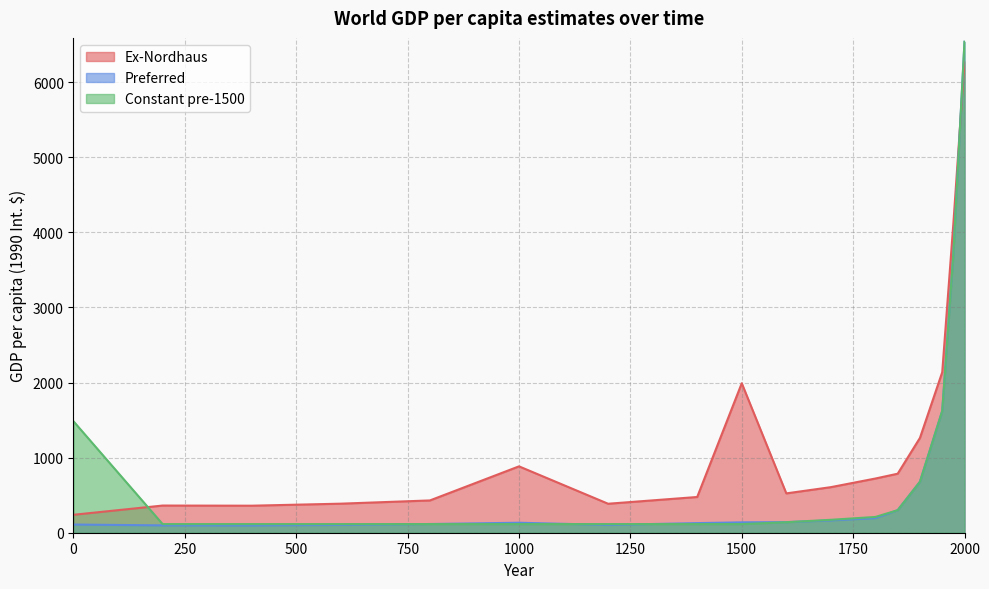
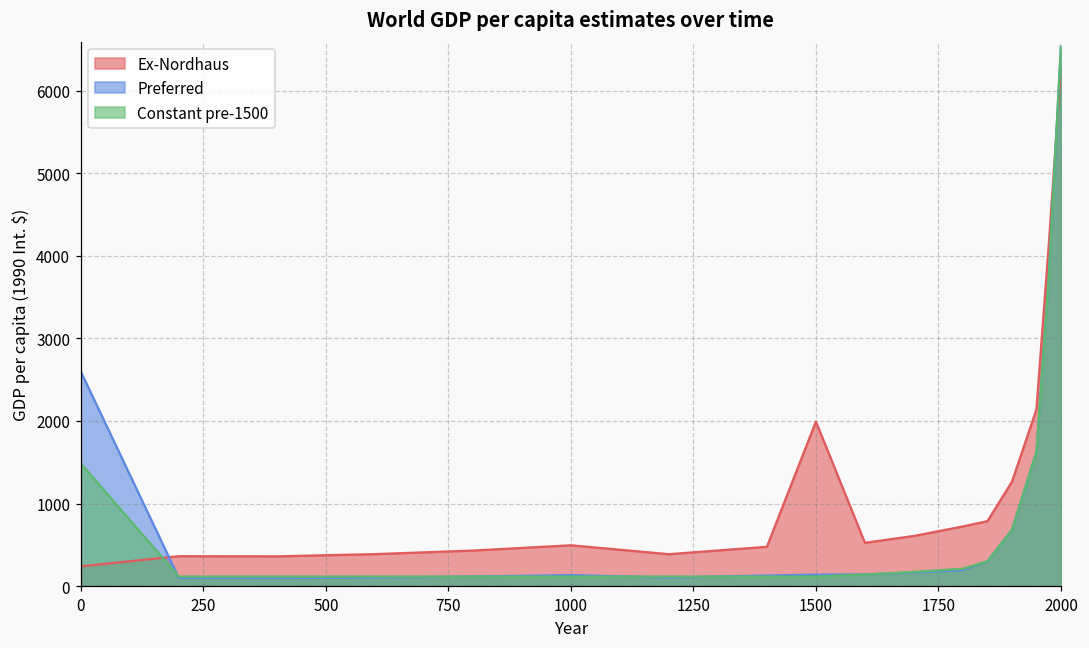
Preferred, 0: 100 -> 2600
Ex-Nordhaus, 1000: 900 -> 500
